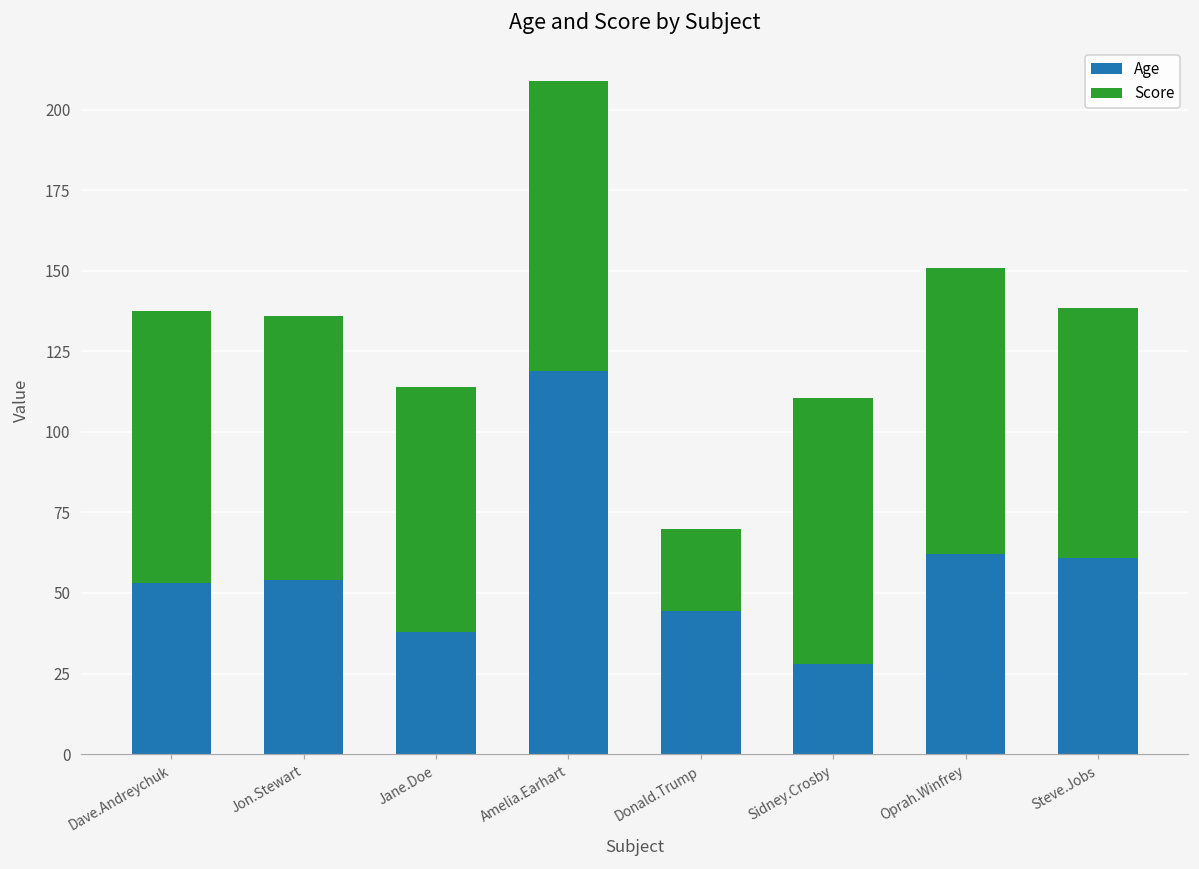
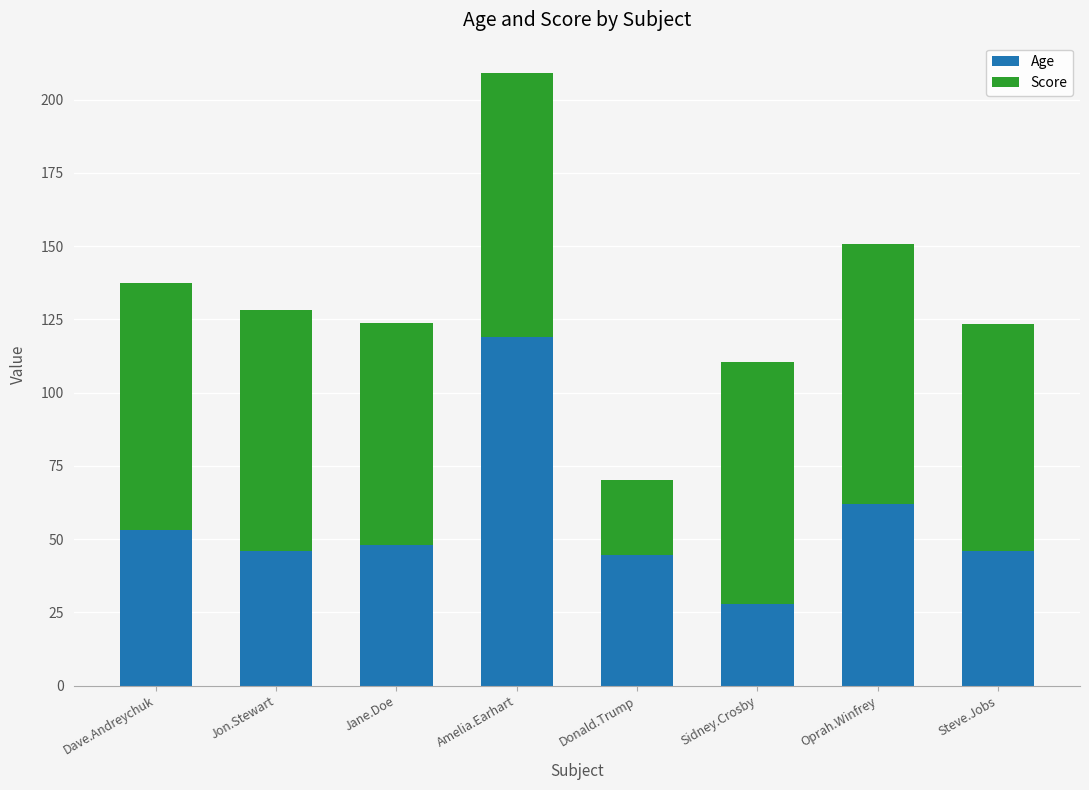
Age, Jon.Stewart: 54 -> 46
Age, Jane.Doe: 38 -> 48
Age, Steve.Jobs: 61 -> 46
